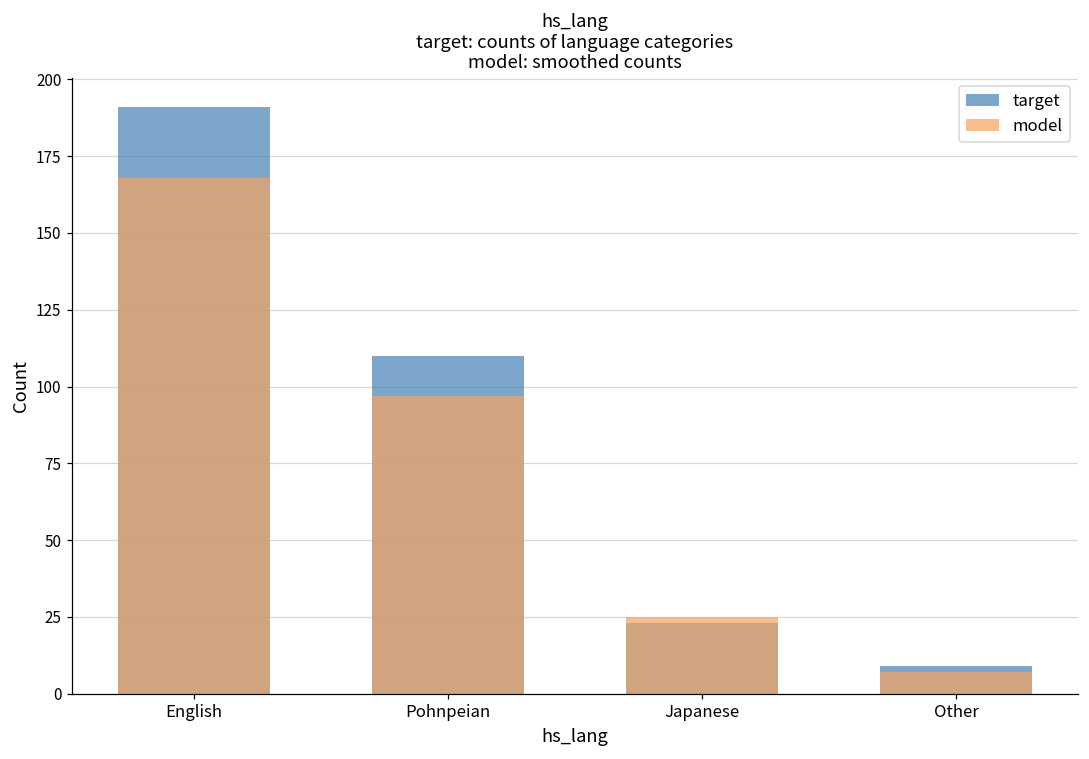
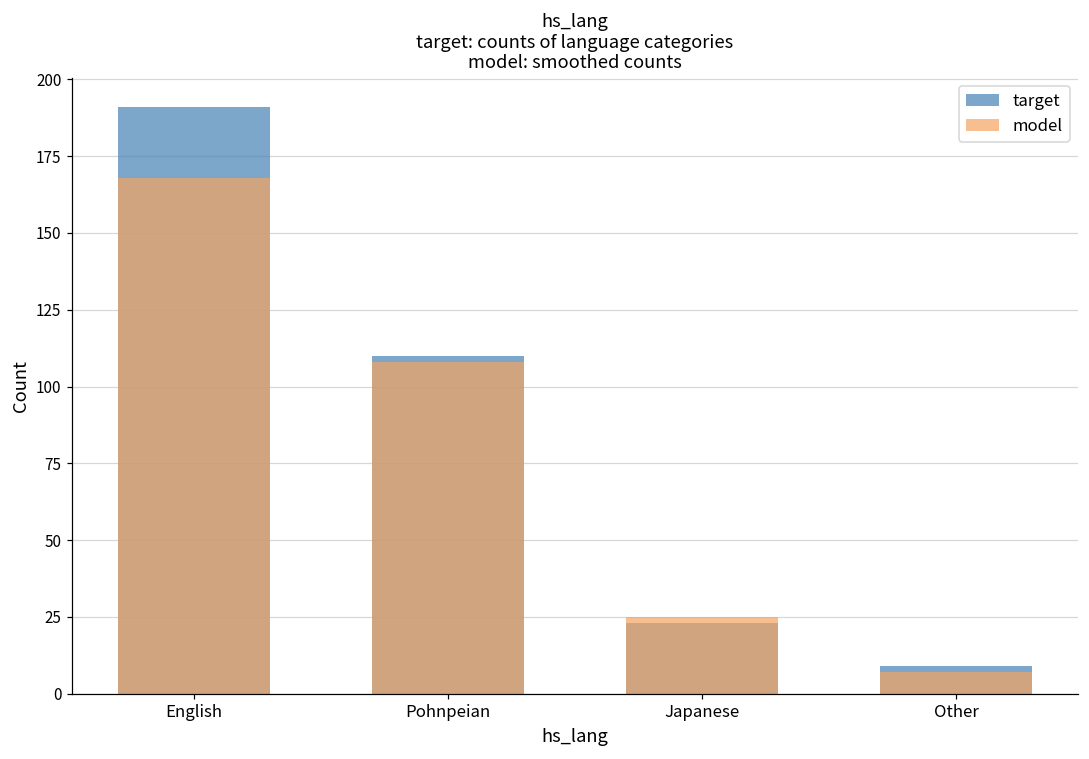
model, Pohnpeian: 97 -> 108
